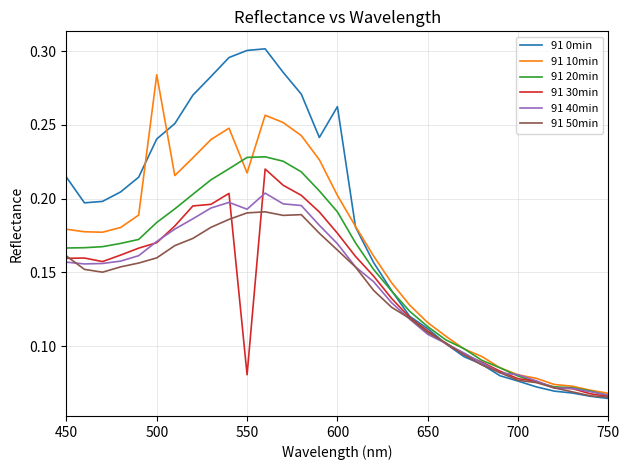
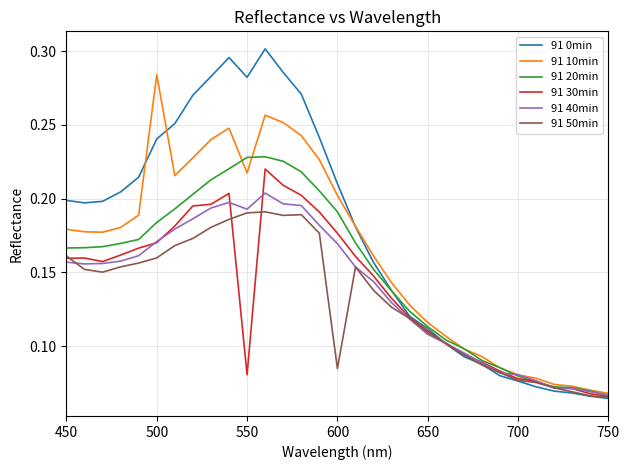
91 0min, 450: 0.215 -> 0.199
91 0min, 550: 0.301 -> 0.282
91 0min, 600: 0.262 -> 0.210
91 50min, 600: 0.165 -> 0.085
